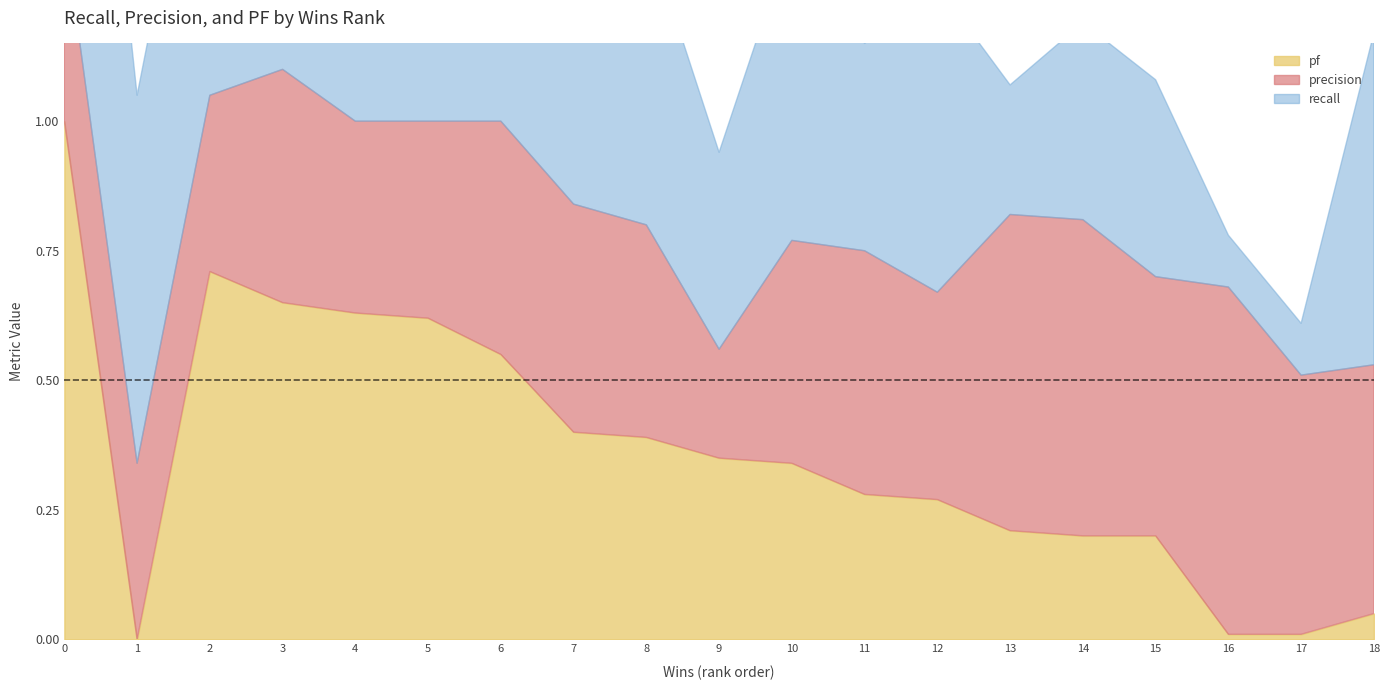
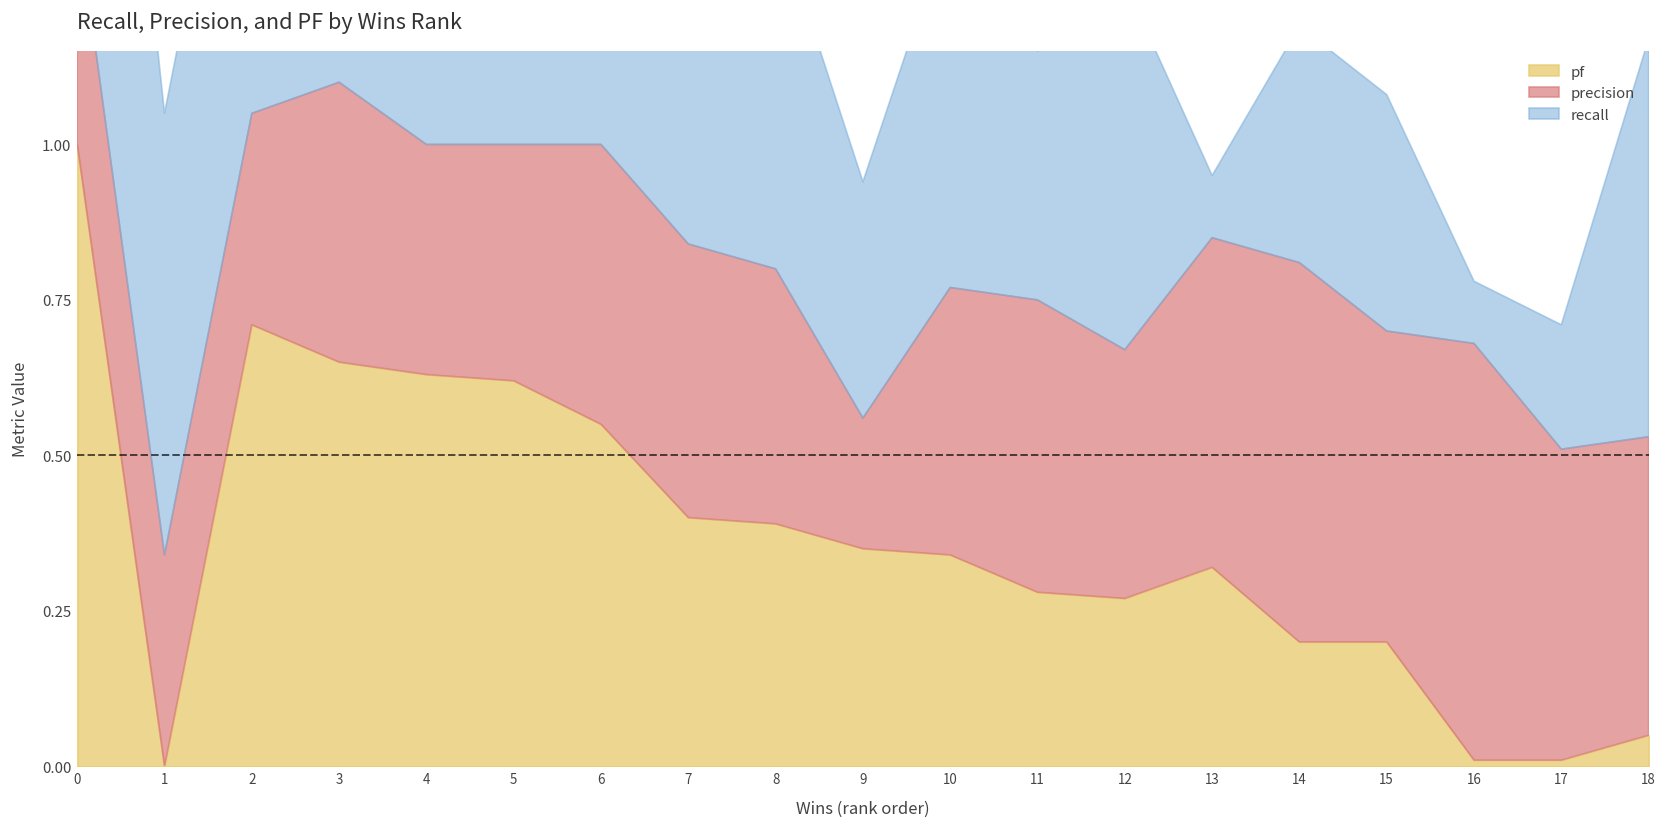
pf, 13: 0.21 -> 0.32
precision, 13: 0.61 -> 0.53
recall, 13: 0.25 -> 0.10
recall, 17: 0.1 -> 0.2
